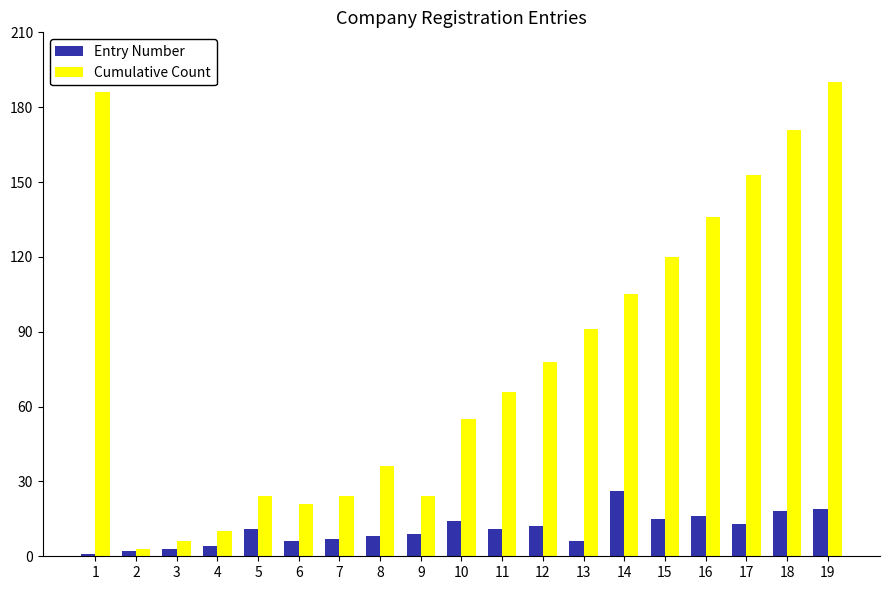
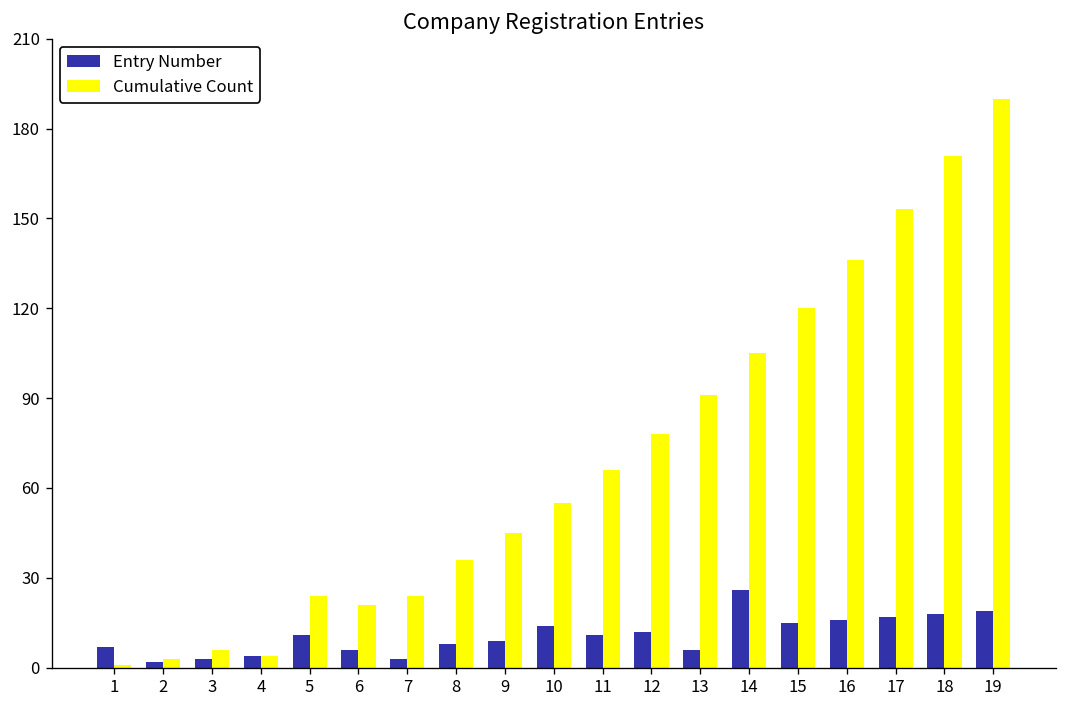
Entry Number, 1: 1 -> 7
Cumulative Count, 1: 186 -> 1
Cumulative Count, 4: 10 -> 4
Entry Number, 7: 7 -> 3
Cumulative Count, 9: 24 -> 45
Entry Number, 17: 13 -> 17
